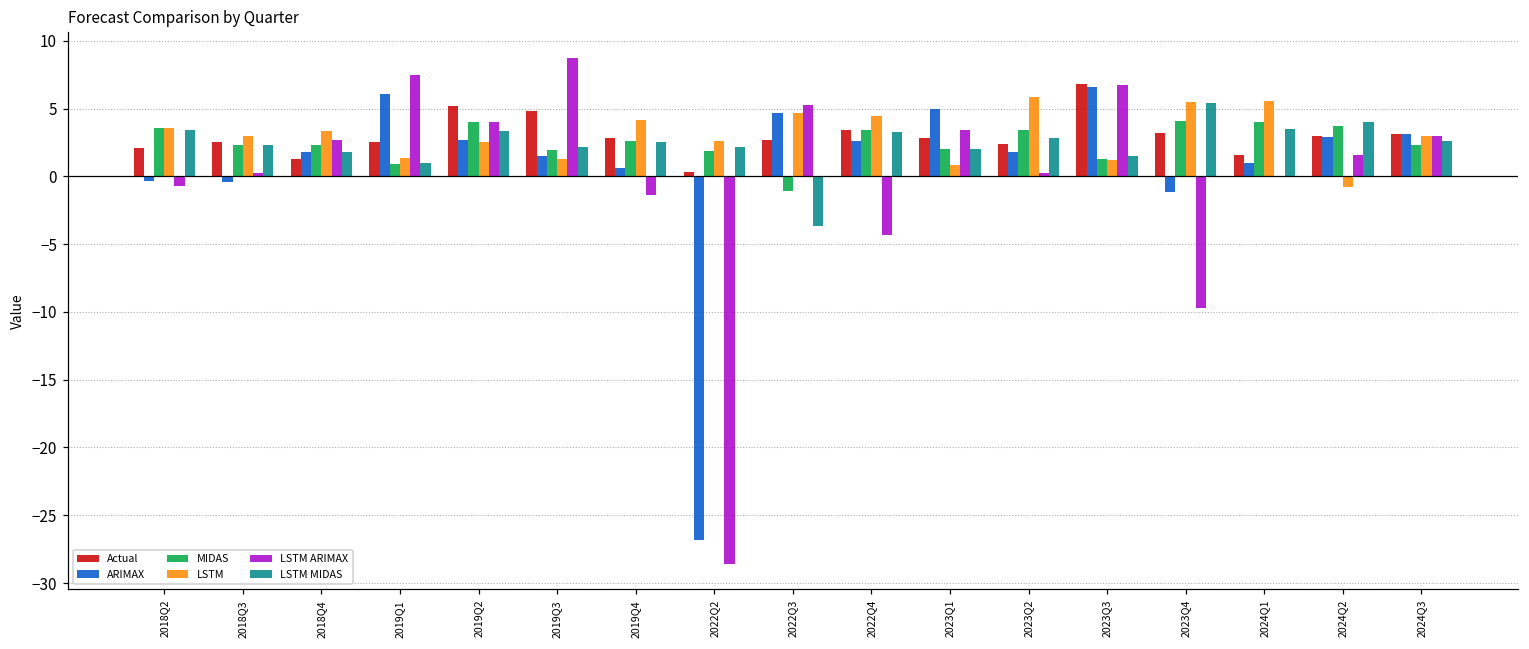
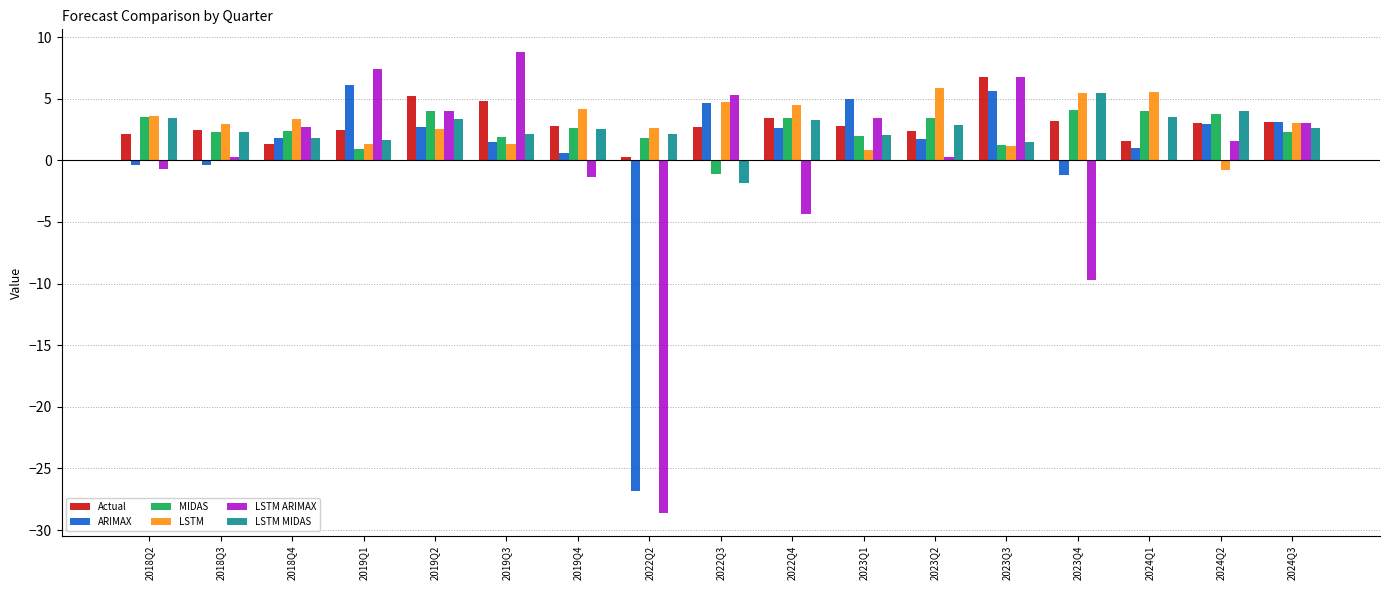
LSTM MIDAS, 2019Q1: 1.0 -> 1.7
LSTM MIDAS, 2022Q3: -3.7 -> -1.9
ARIMAX, 2023Q3: 6.6 -> 5.7
